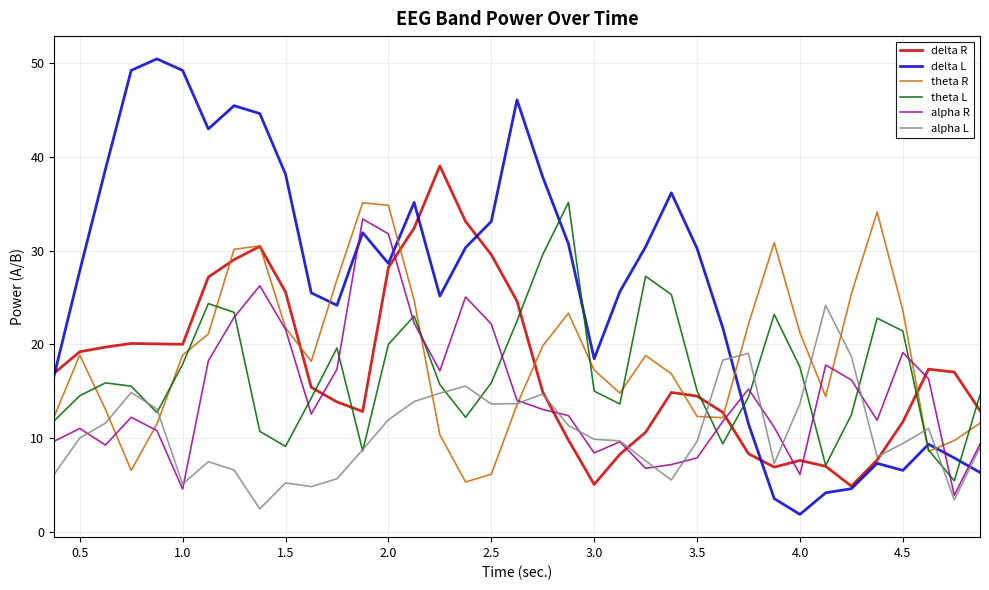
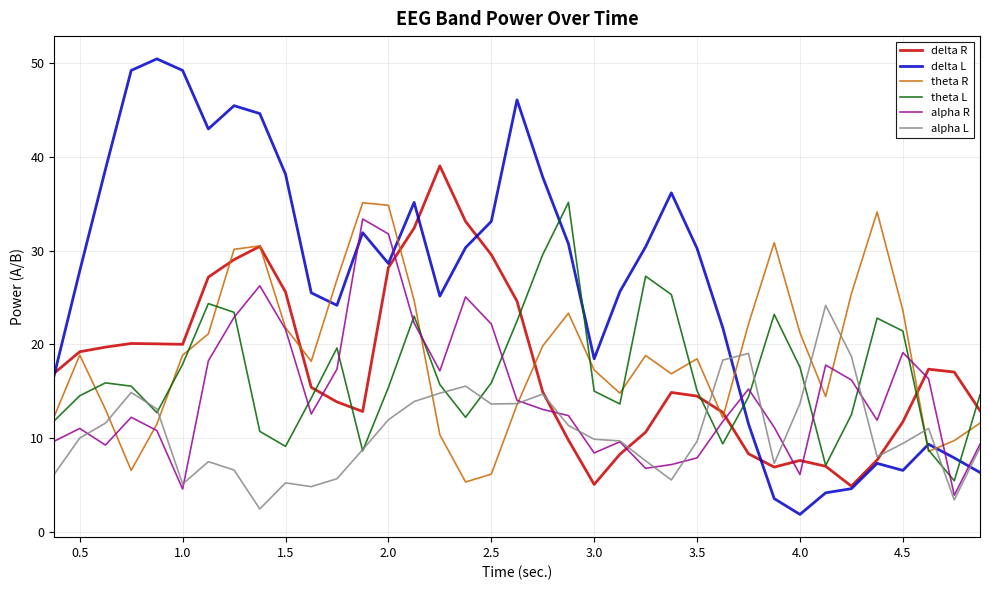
theta L, 2.0: 20 -> 15
theta R, 3.5: 12 -> 18
